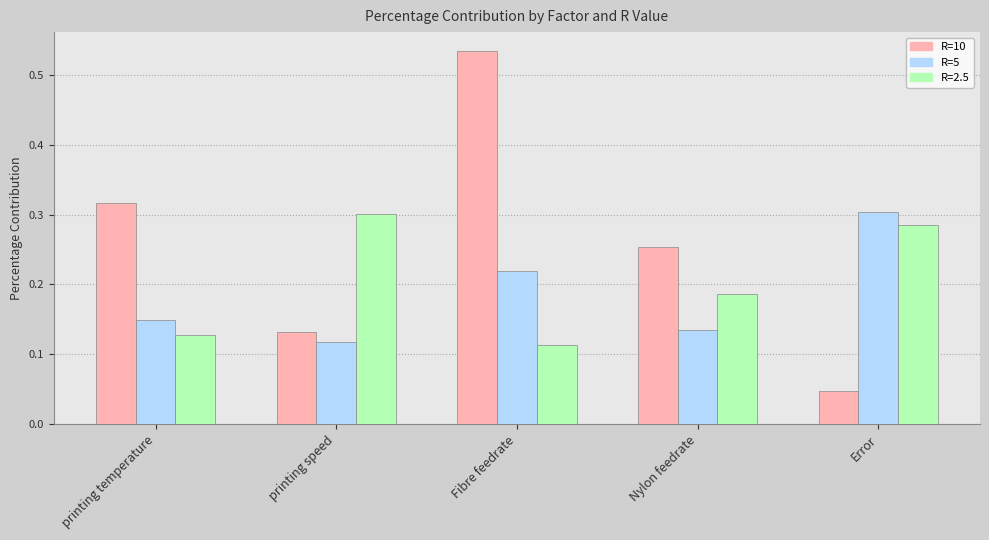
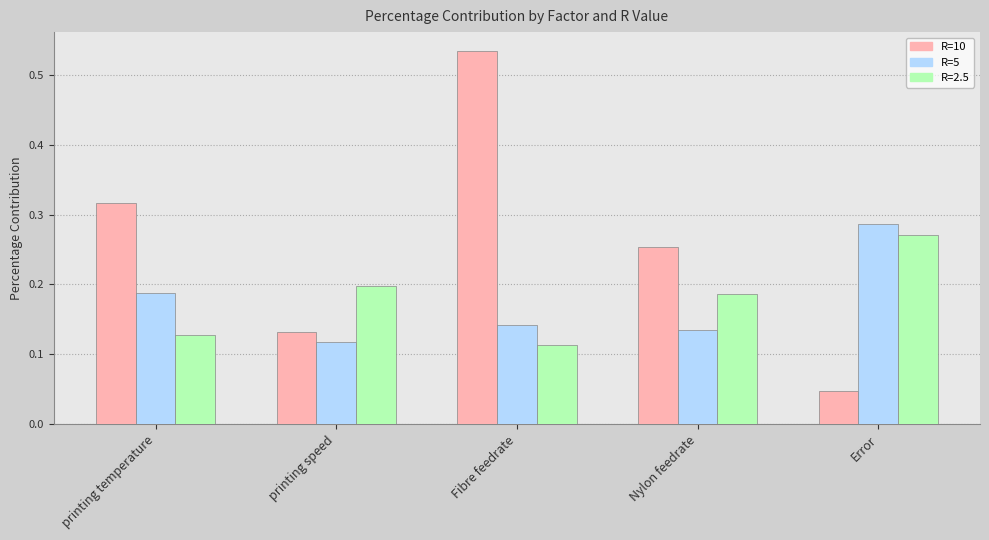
R=5, printing temperature: 0.15 -> 0.19
R=2.5, printing speed: 0.30 -> 0.20
R=5, Fibre feedrate: 0.22 -> 0.14
R=5, Error: 0.30 -> 0.29
R=2.5, Error: 0.28 -> 0.27
